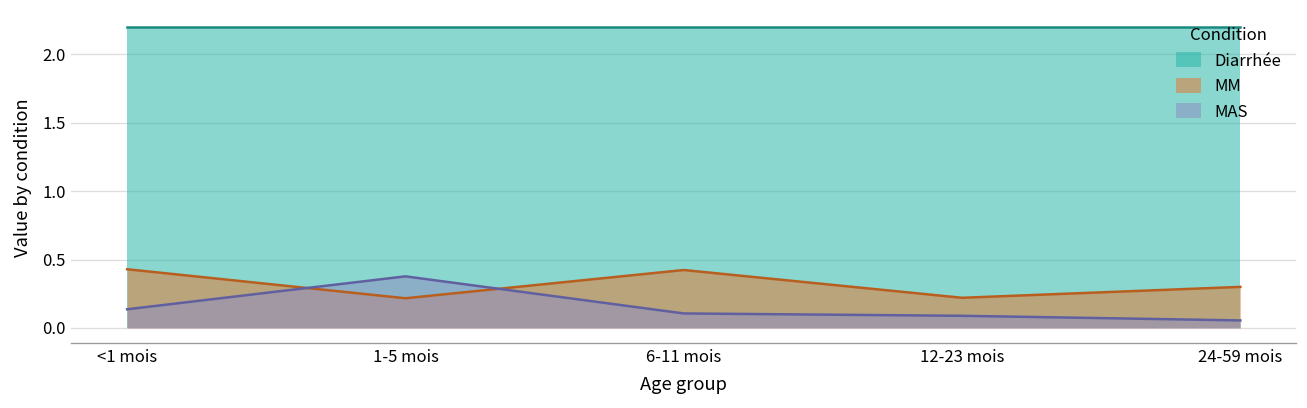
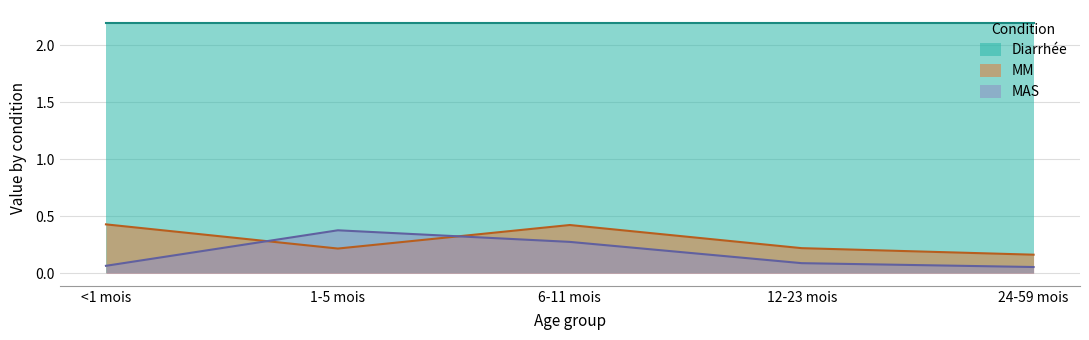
MAS, <1 mois: 0.14 -> 0.07
MAS, 6-11 mois: 0.11 -> 0.28
MM, 24-59 mois: 0.30 -> 0.16
